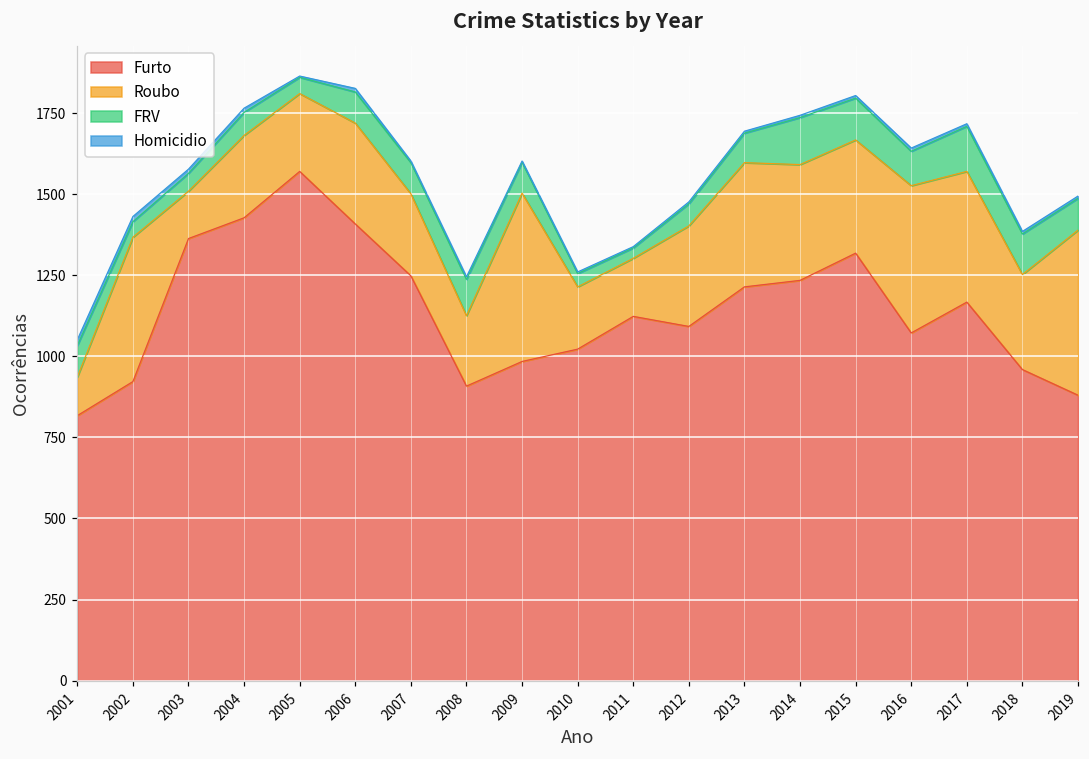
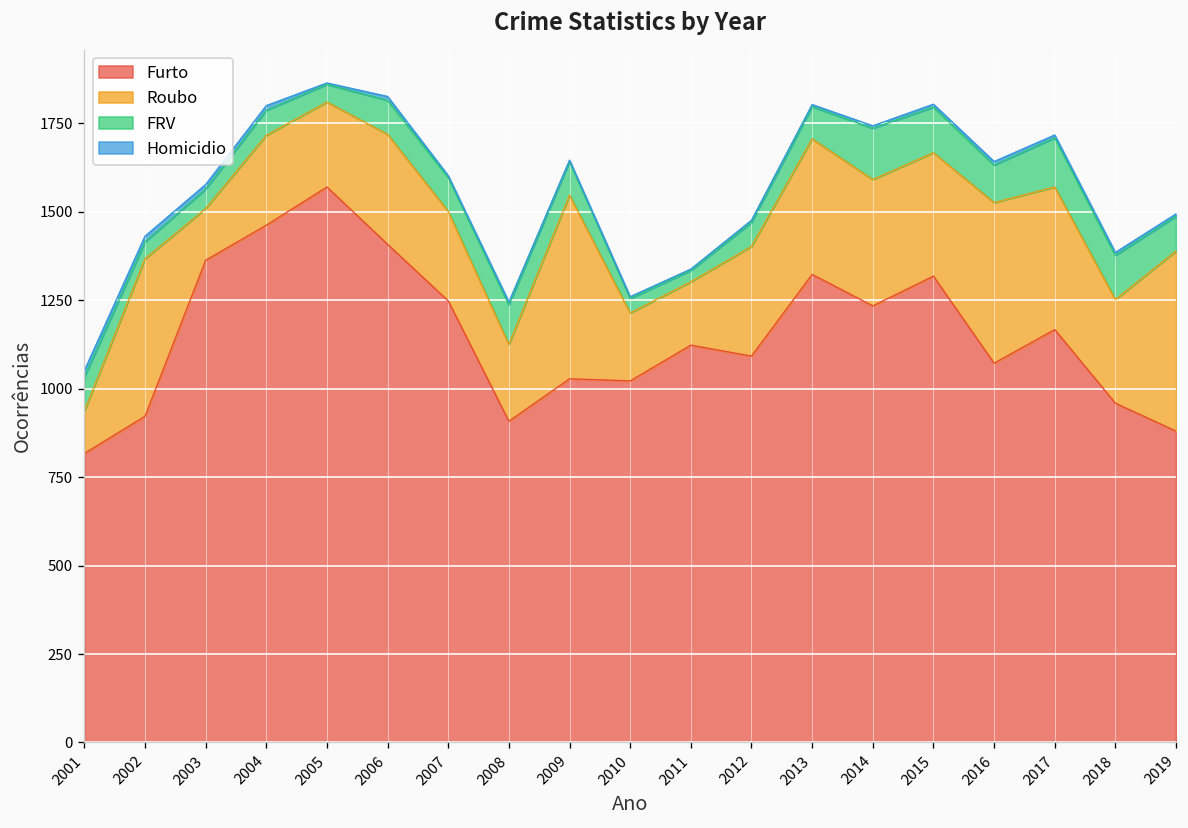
Furto, 2004: 1430 -> 1460
Furto, 2009: 980 -> 1030
Furto, 2013: 1210 -> 1320
